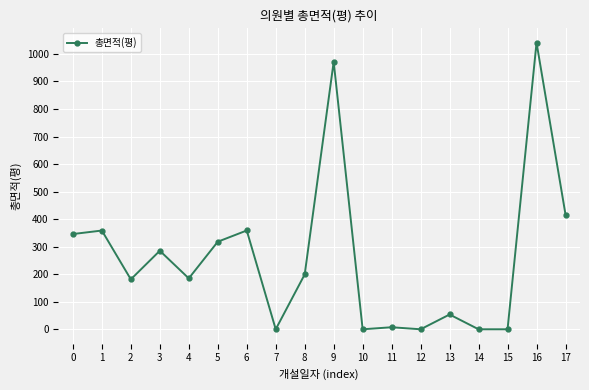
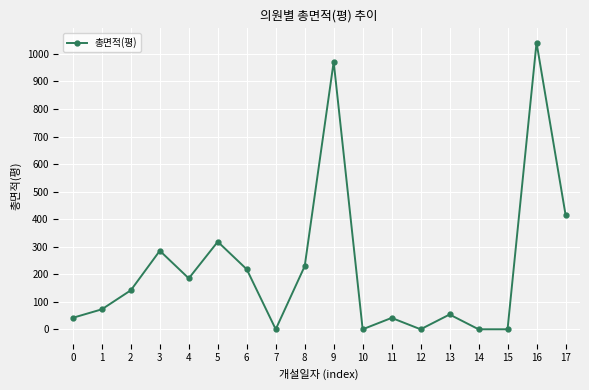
0: 350 -> 40
1: 360 -> 70
2: 180 -> 140
6: 360 -> 220
8: 200 -> 230
11: 10 -> 40
